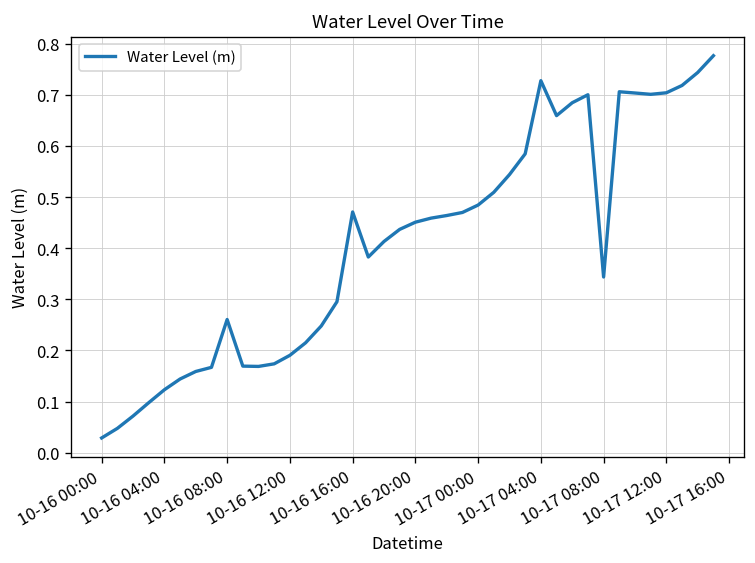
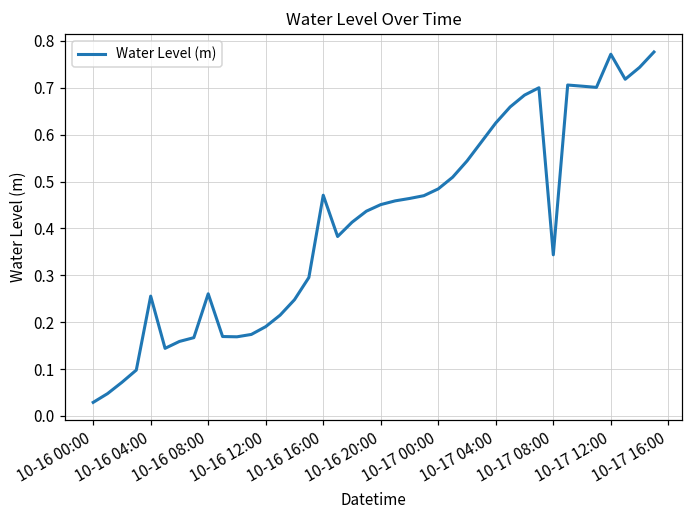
10-16 04:00: 0.12 -> 0.26
10-17 04:00: 0.73 -> 0.62
10-17 12:00: 0.70 -> 0.77
